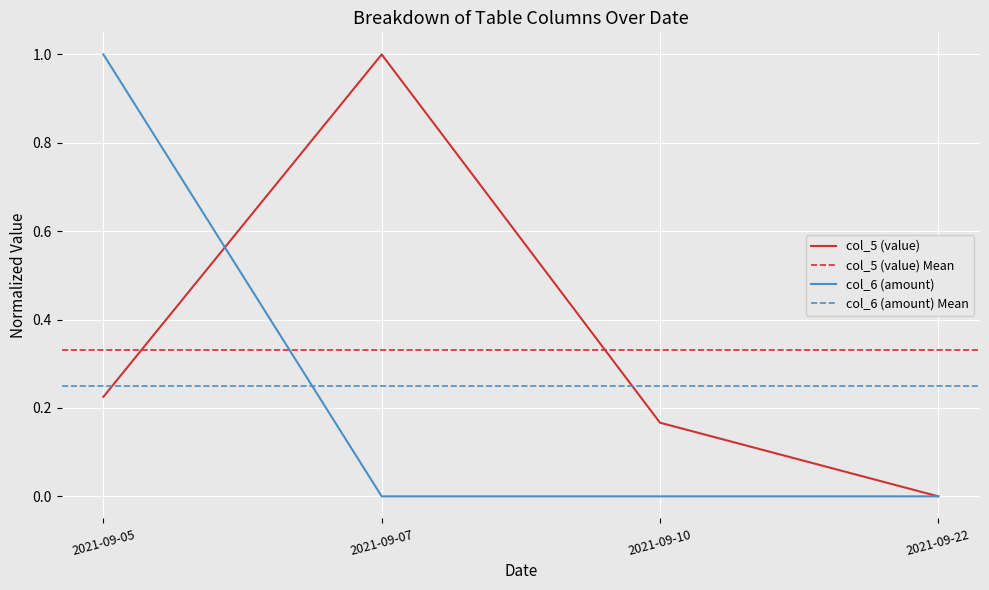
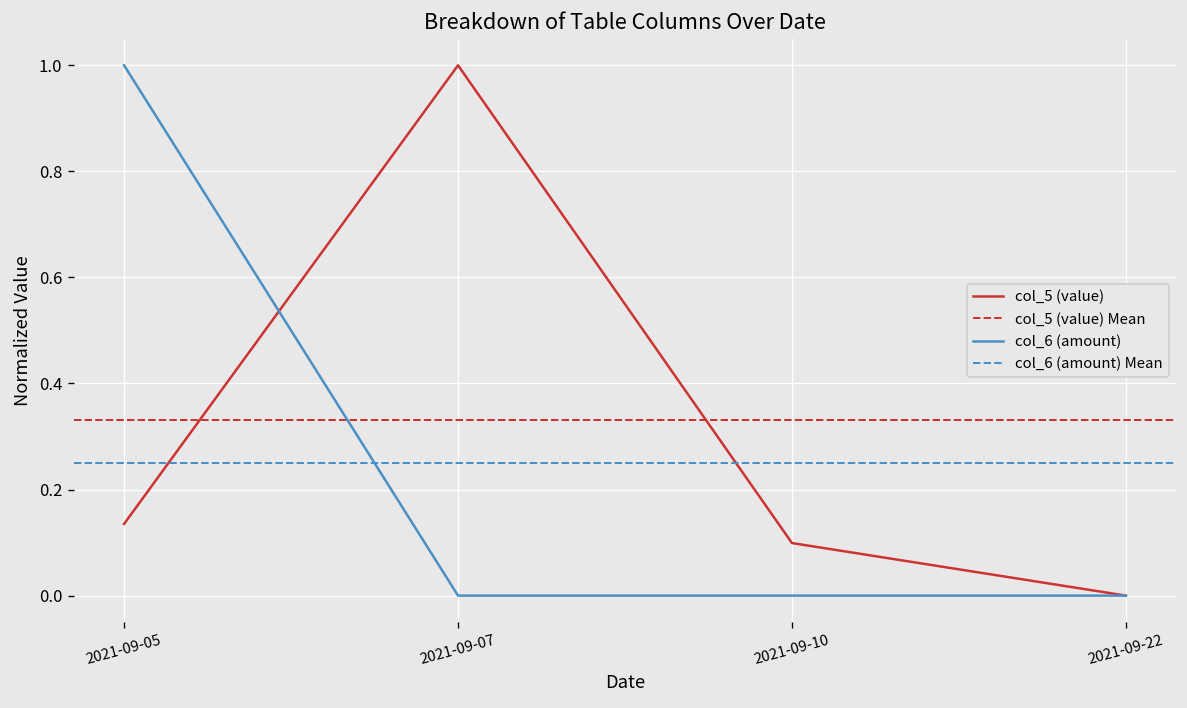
col_5 (value), 2021-09-05: 0.23 -> 0.14
col_5 (value), 2021-09-10: 0.17 -> 0.10
